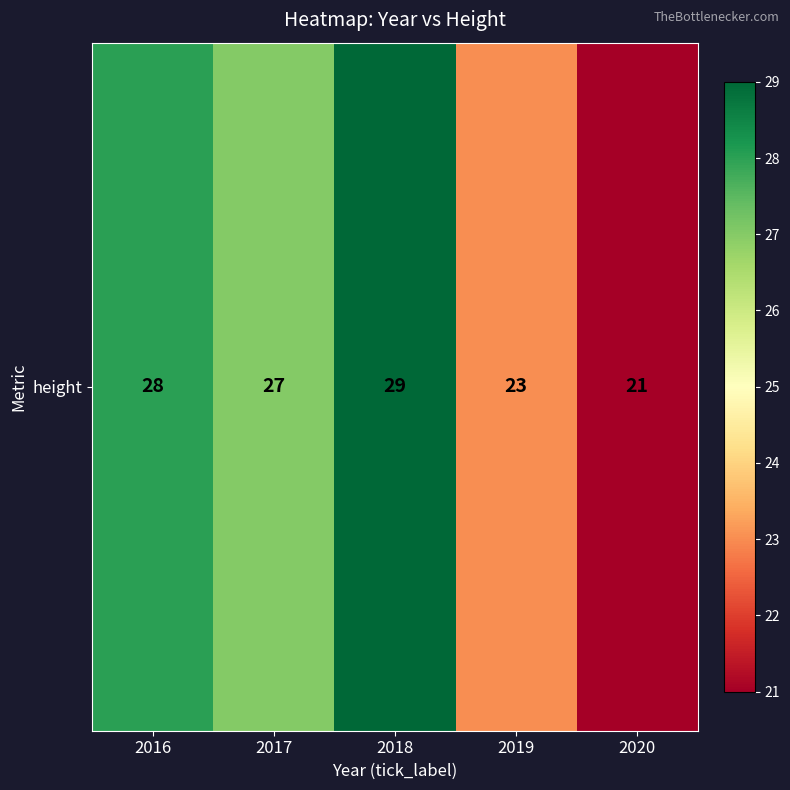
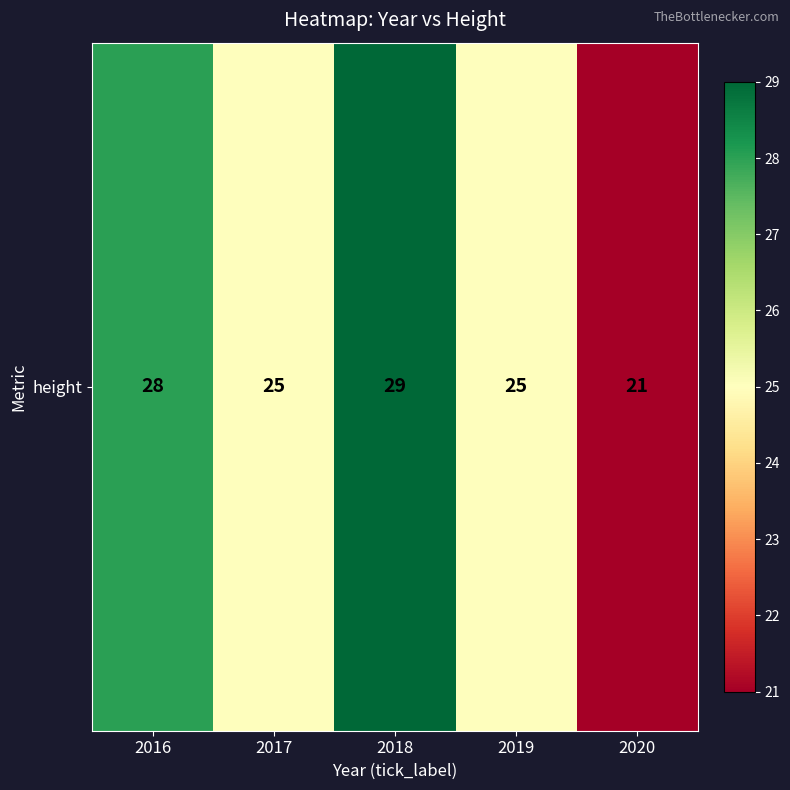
height, 2017: 27 -> 25
height, 2019: 23 -> 25
